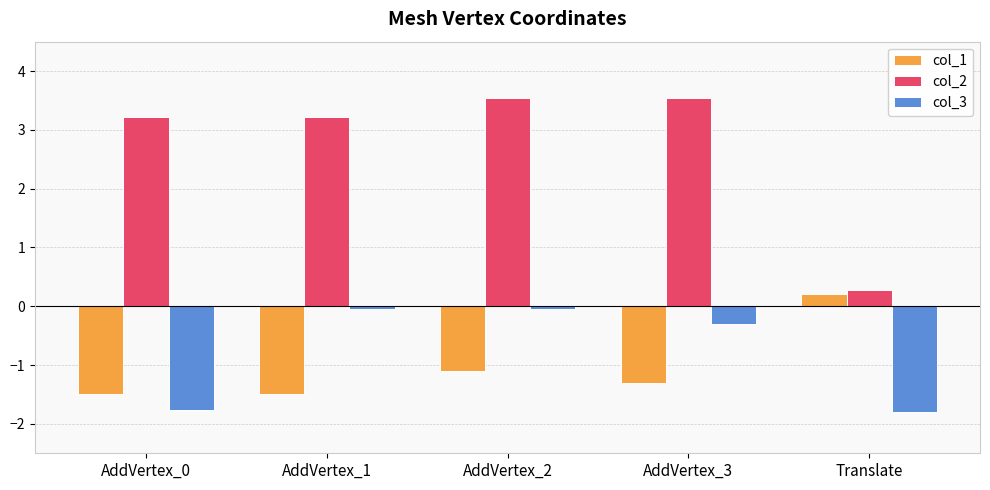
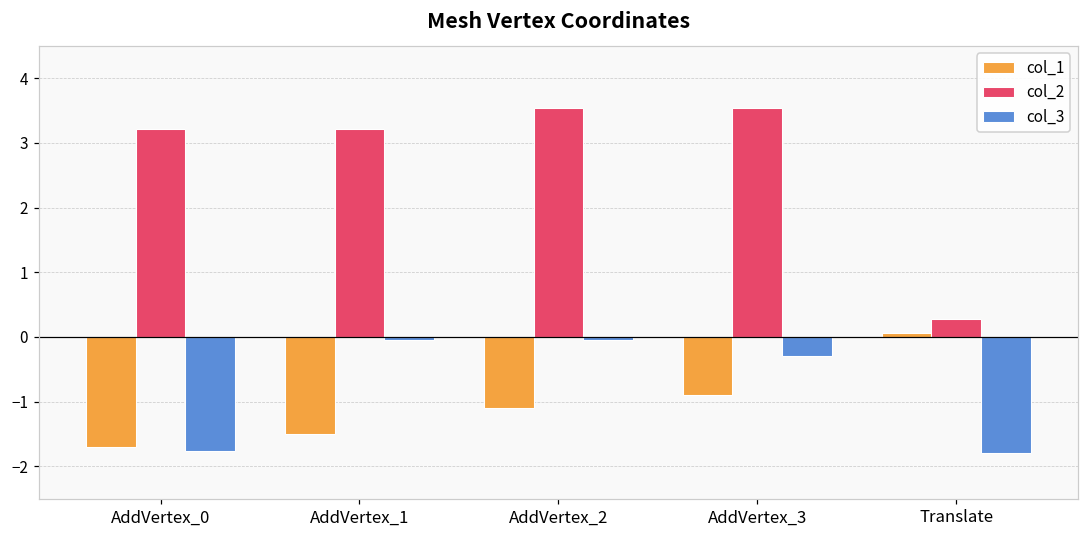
col_1, AddVertex_0: -1.5 -> -1.7
col_1, AddVertex_3: -1.3 -> -0.9
col_1, Translate: 0.2 -> 0.1
